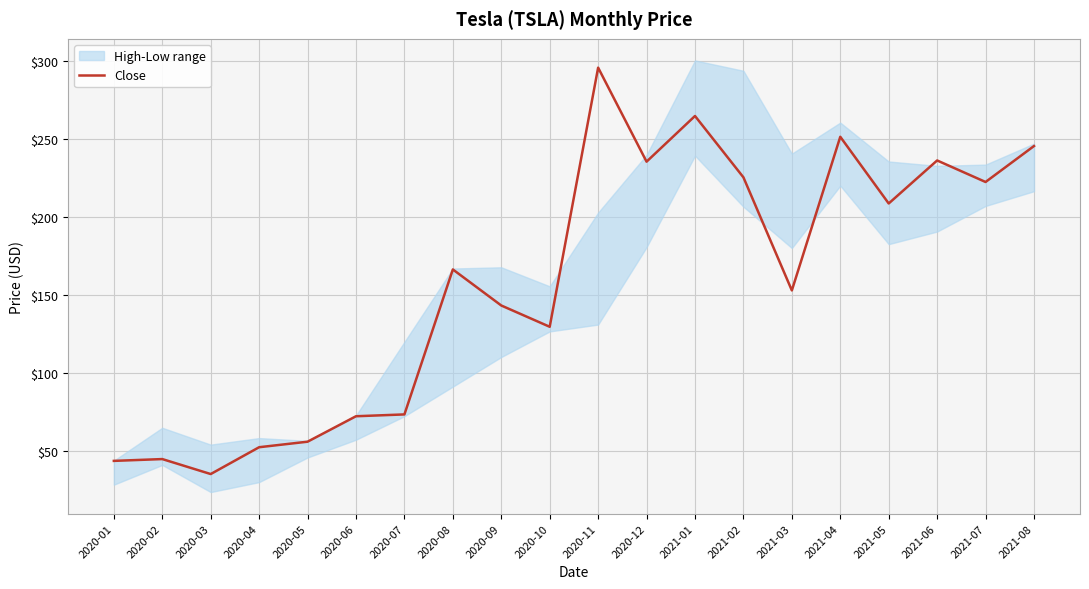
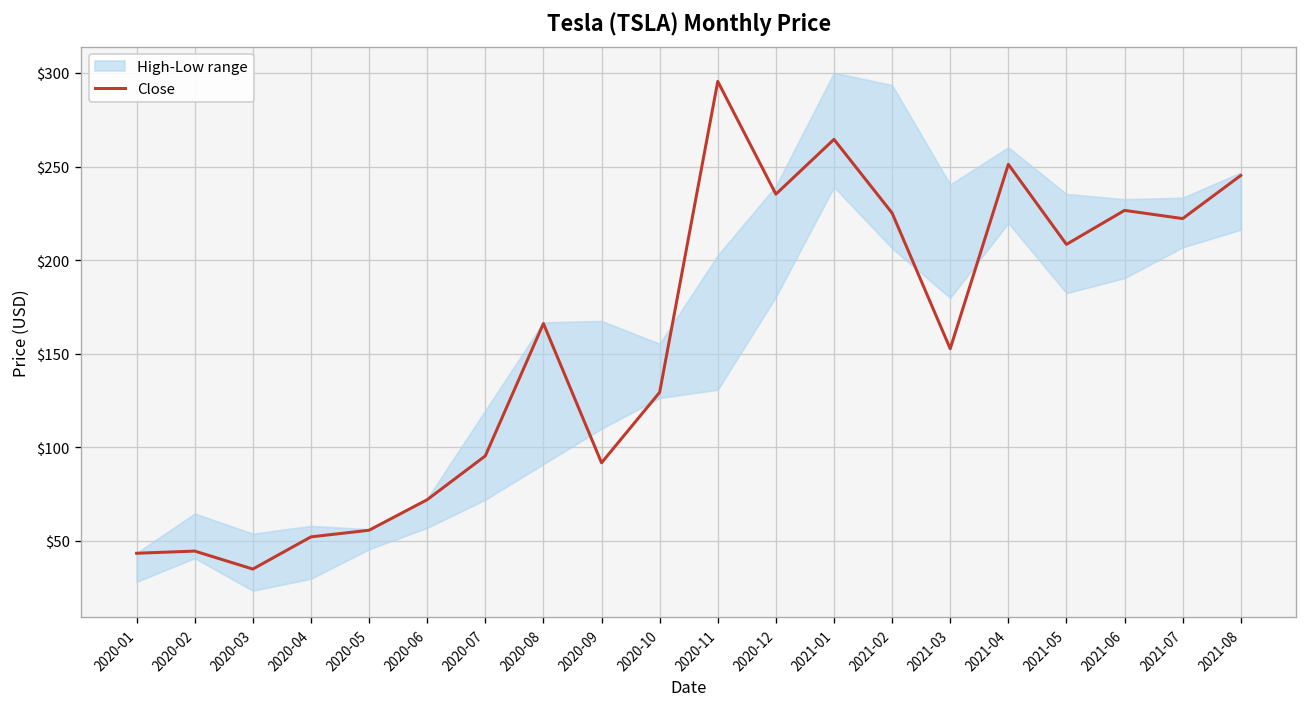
Close, 2020-07: $73 -> $95
Close, 2020-09: $143 -> $92
Close, 2021-06: $236 -> $227
